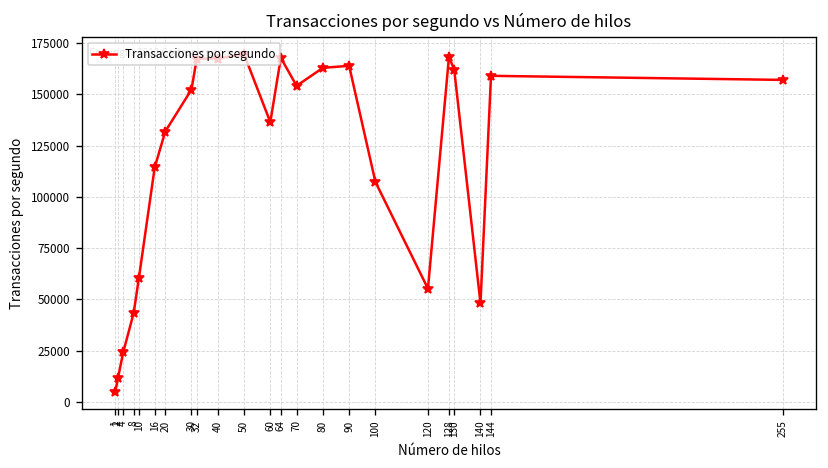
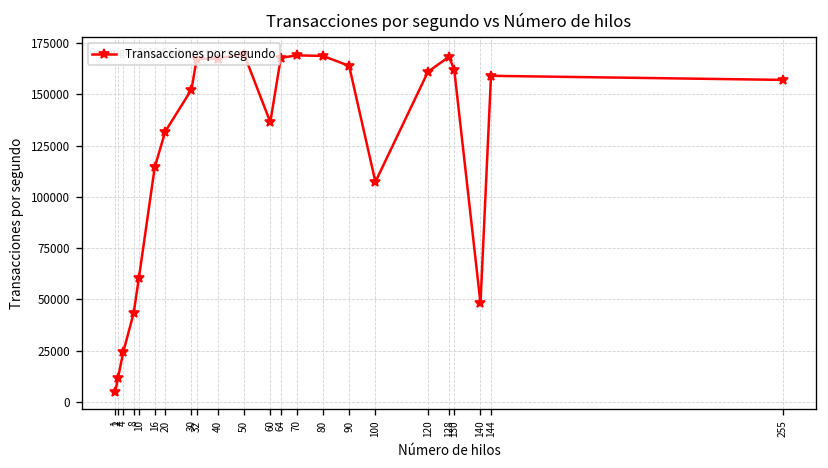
70: 154000 -> 169000
80: 163000 -> 169000
120: 55000 -> 161000
